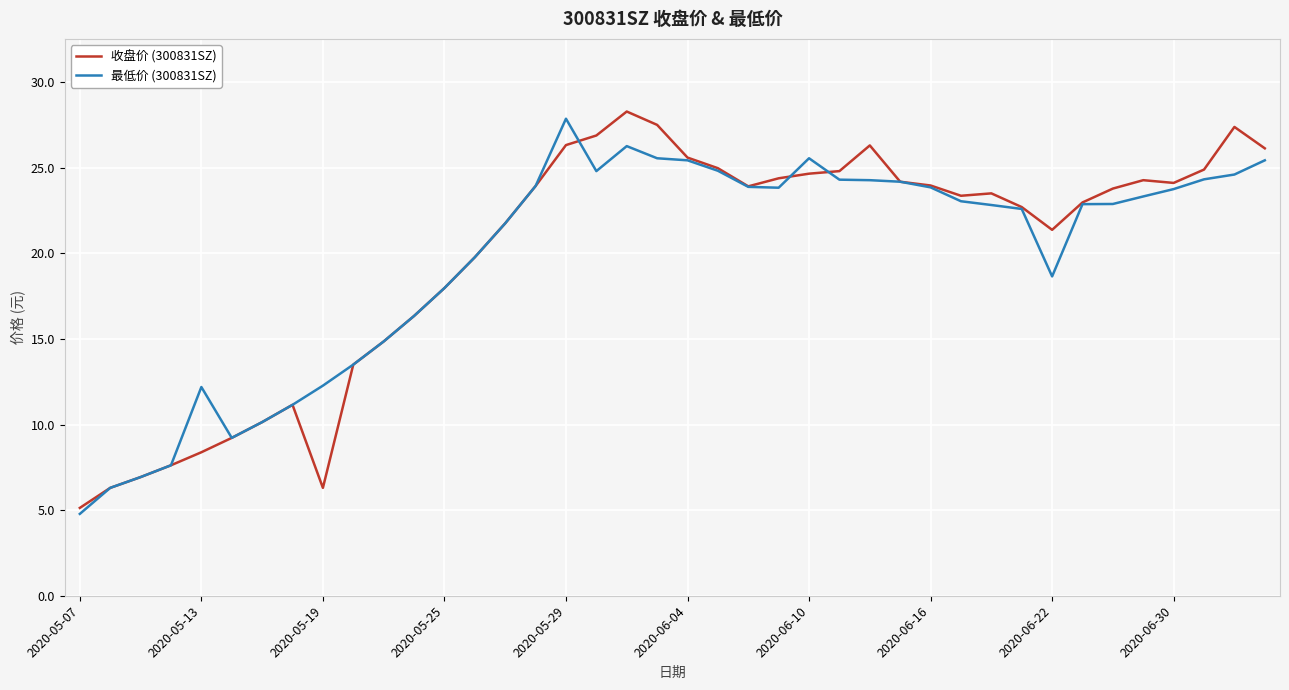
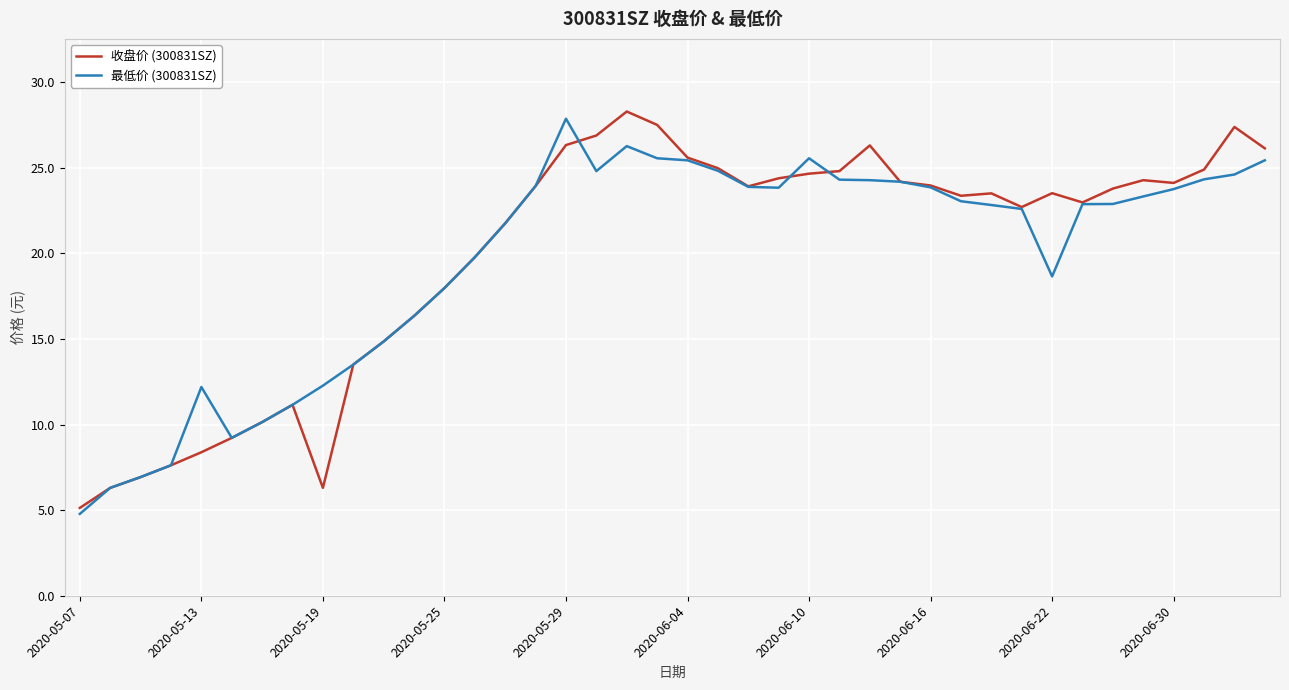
收盘价 (300831SZ), 2020-06-22: 21.4 -> 23.5
